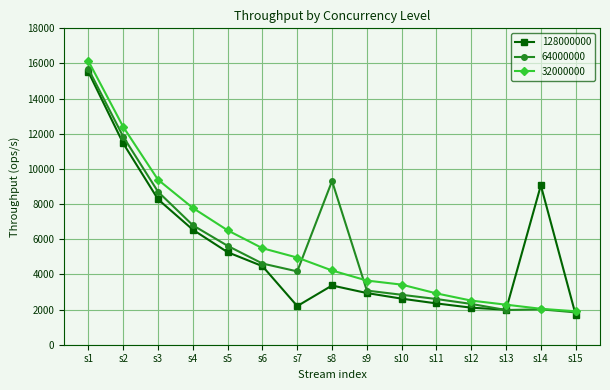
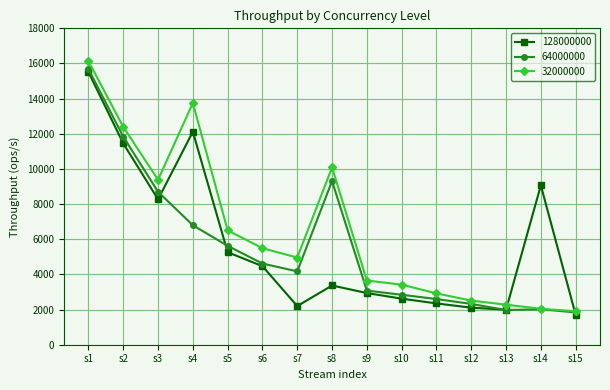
128000000, s4: 6500 -> 12100
32000000, s4: 7800 -> 13800
32000000, s8: 4200 -> 10100
